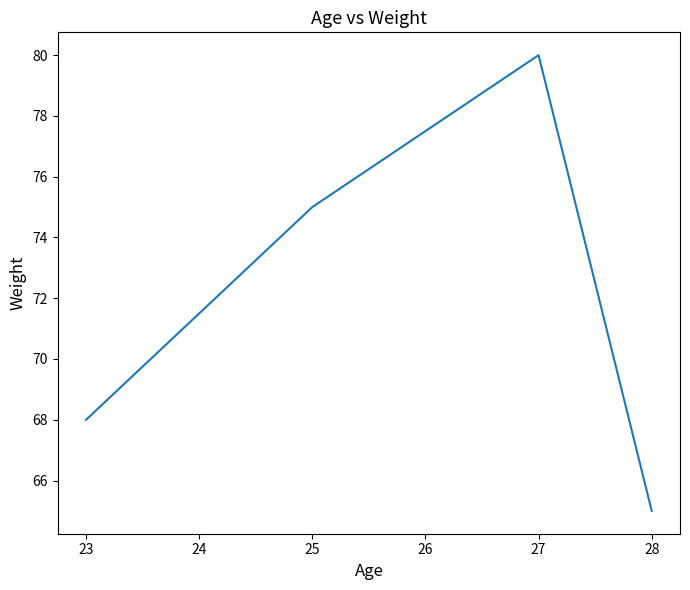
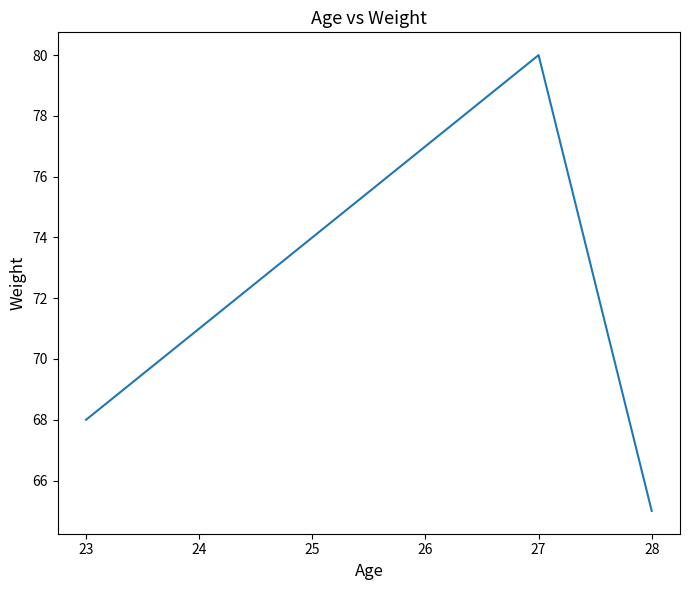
25: 75 -> 74
